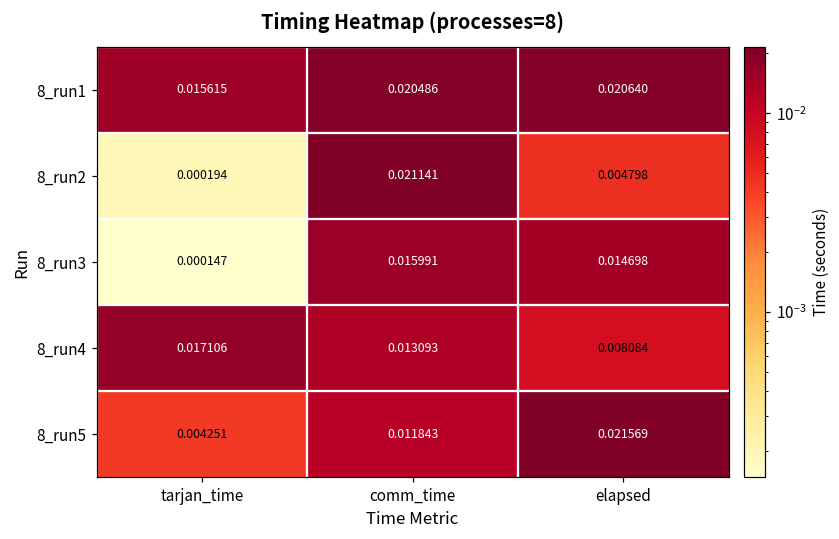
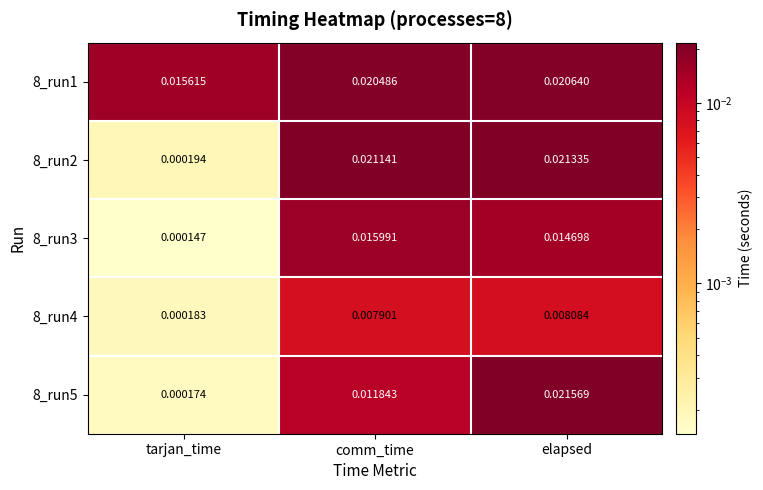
8_run2, elapsed: 0.004798 -> 0.021335
8_run4, tarjan_time: 0.017106 -> 0.000183
8_run4, comm_time: 0.013093 -> 0.007901
8_run5, tarjan_time: 0.004251 -> 0.000174
